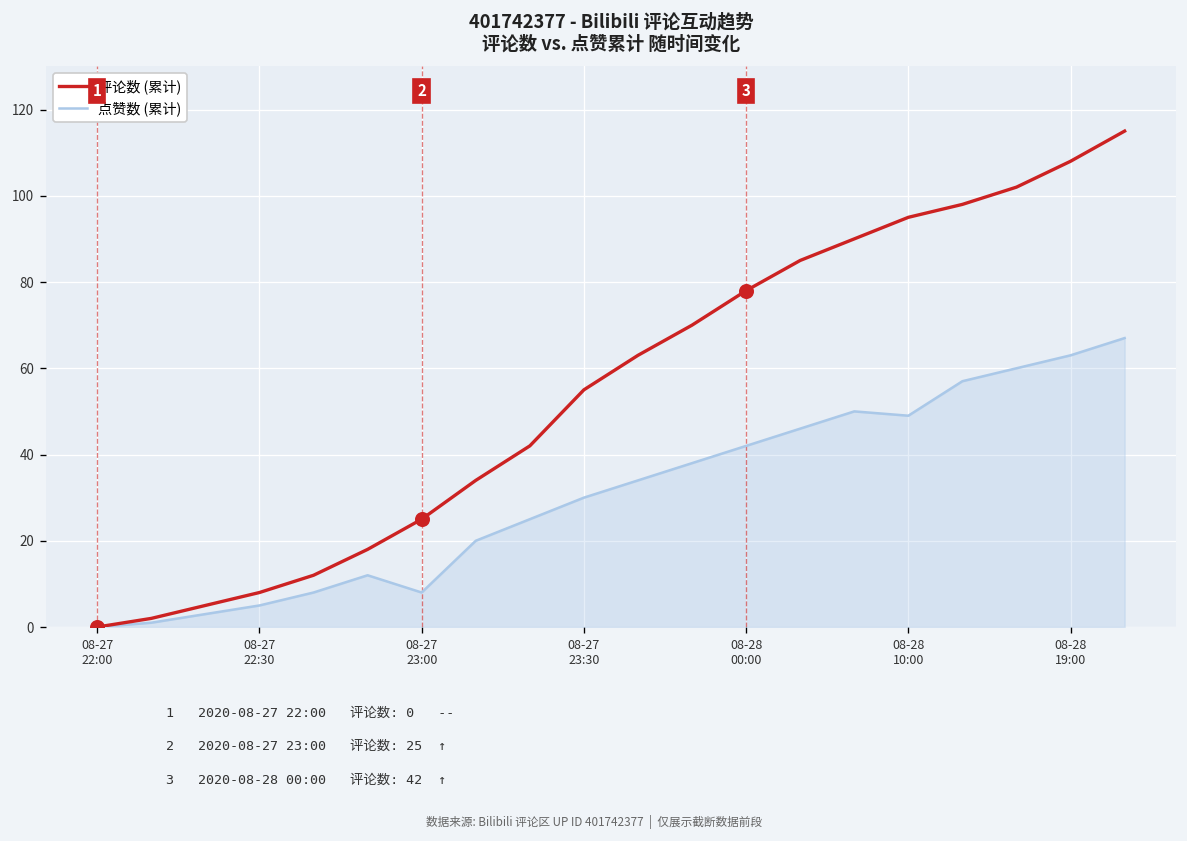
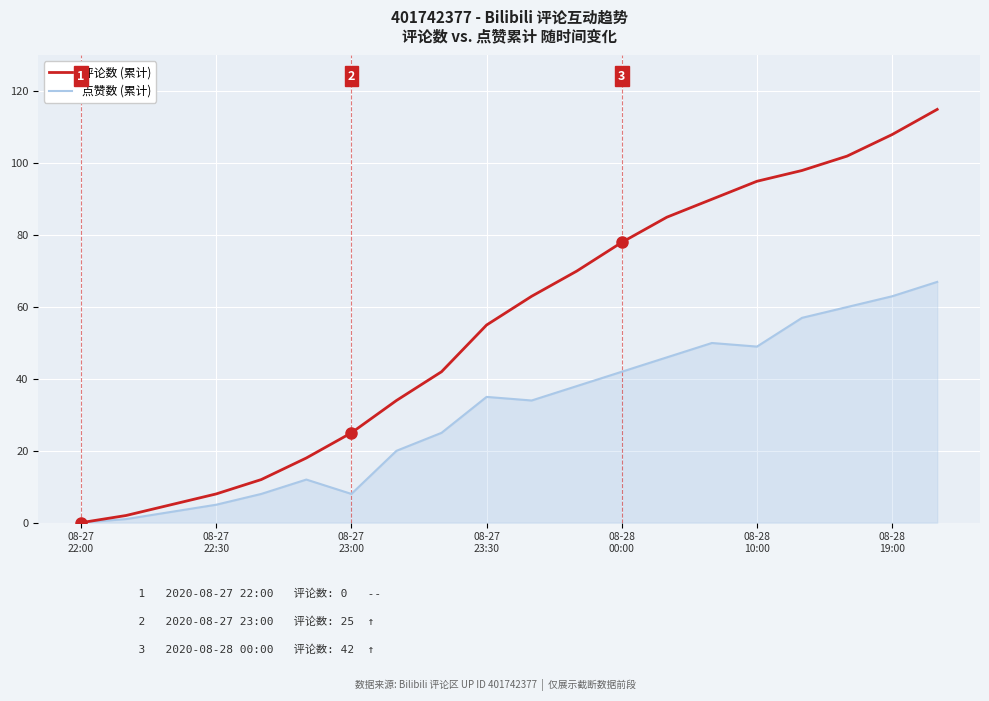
点赞数 (累计), 08-27 23:30: 30 -> 35
